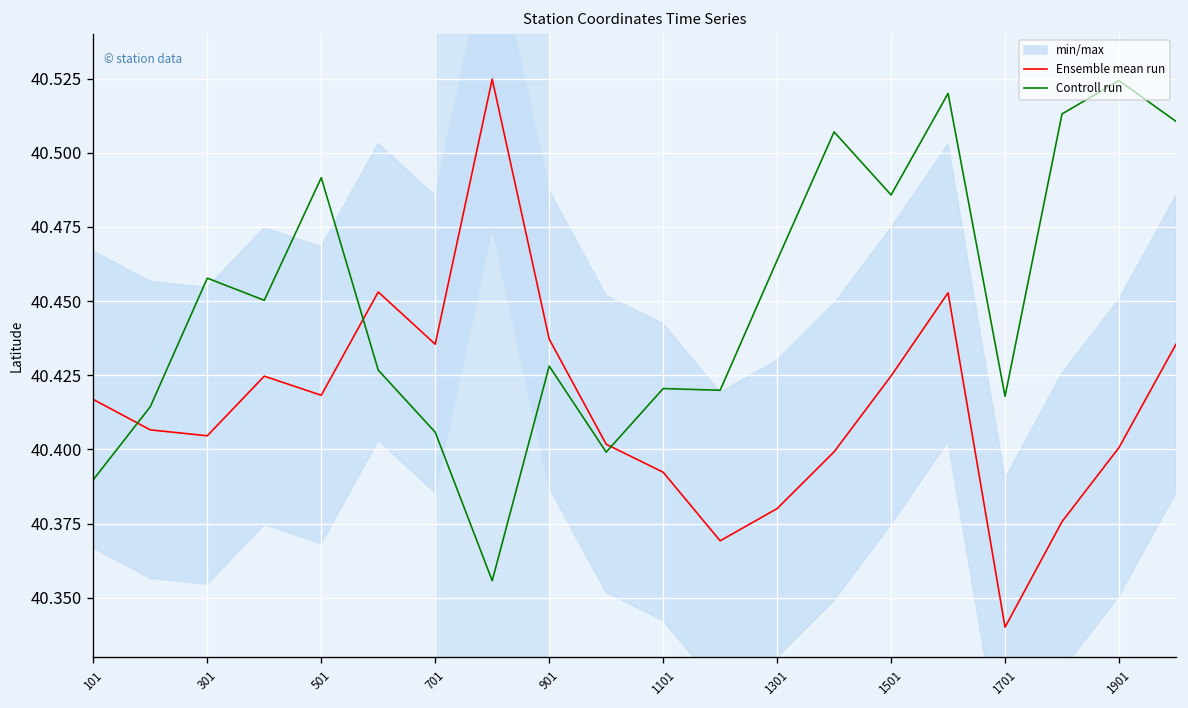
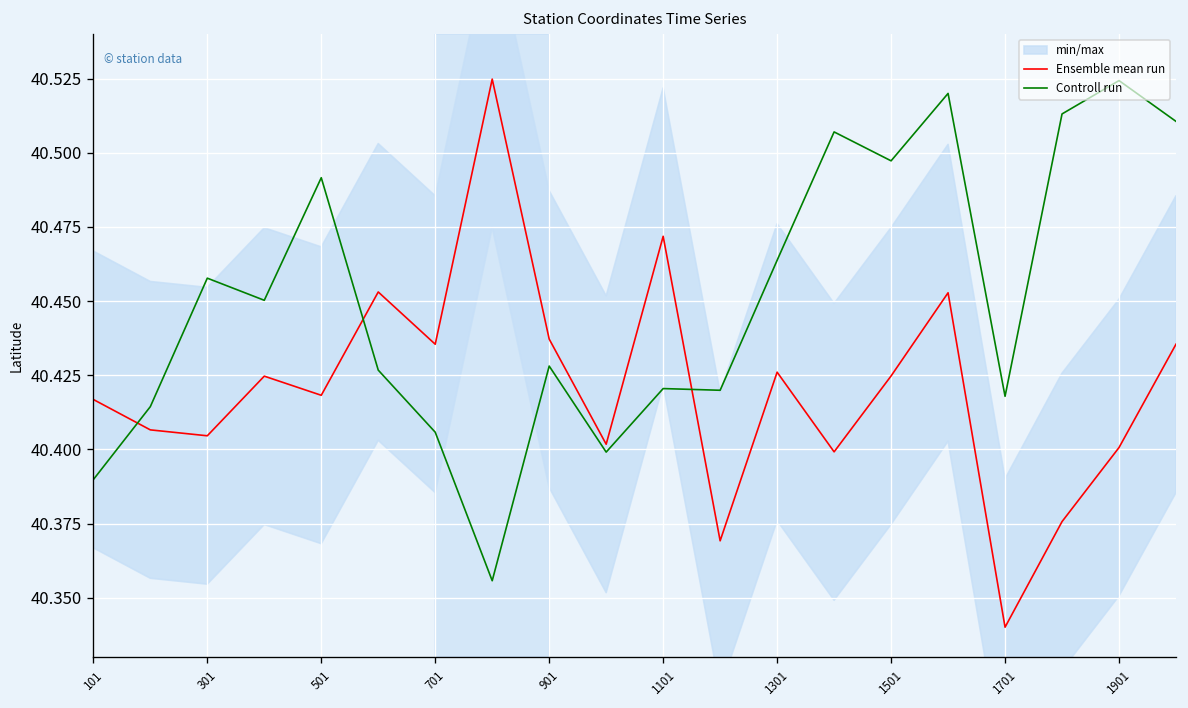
Ensemble mean run, 1101: 40.392 -> 40.472
Ensemble mean run, 1301: 40.380 -> 40.426
Controll run, 1501: 40.486 -> 40.497
